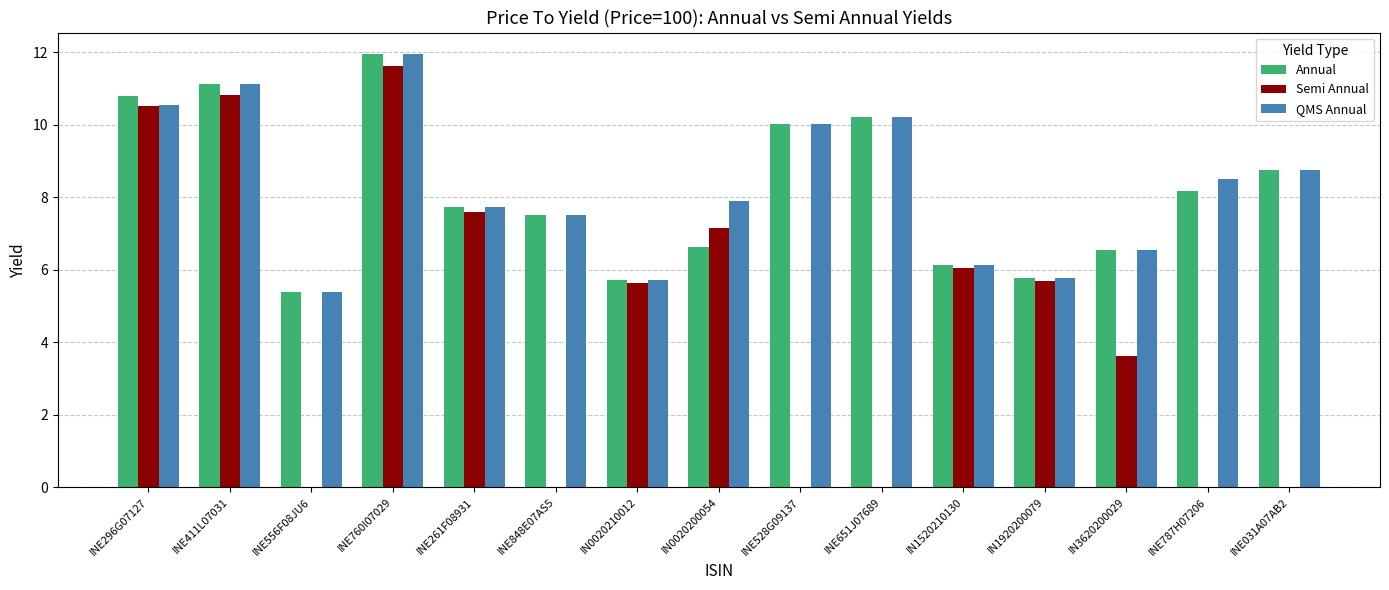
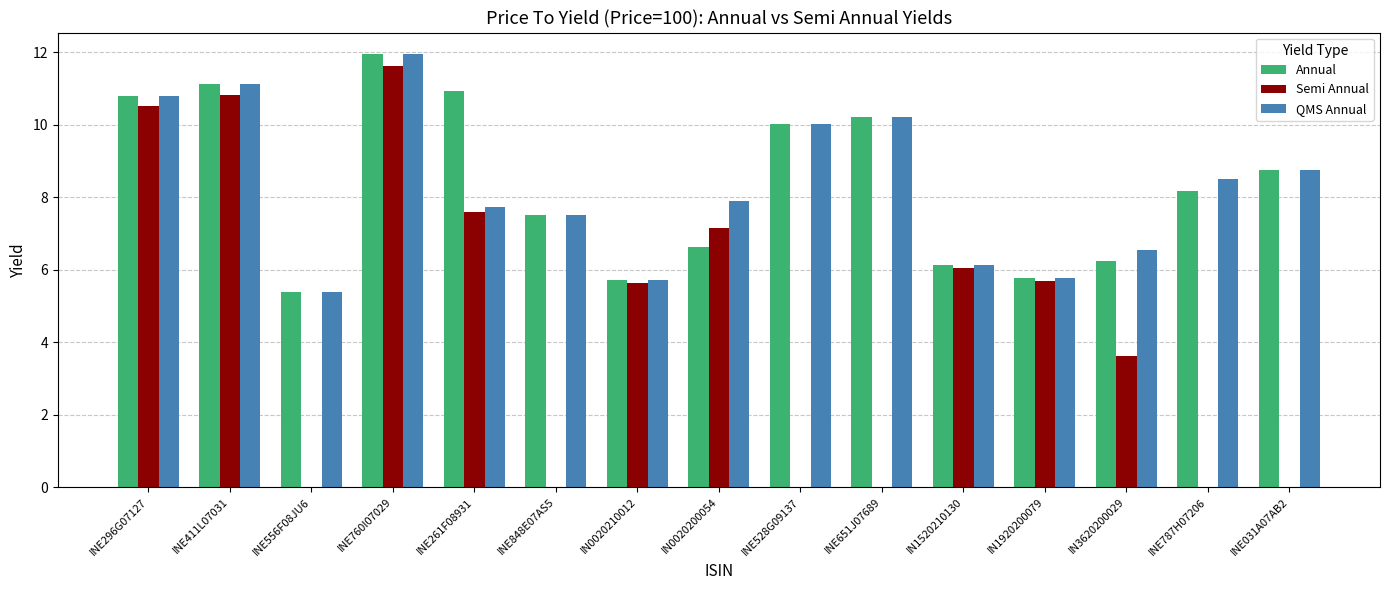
QMS Annual, INE296G07127: 10.5 -> 10.8
Annual, INE261F08931: 7.7 -> 10.9
Annual, IN3620200029: 6.5 -> 6.2
